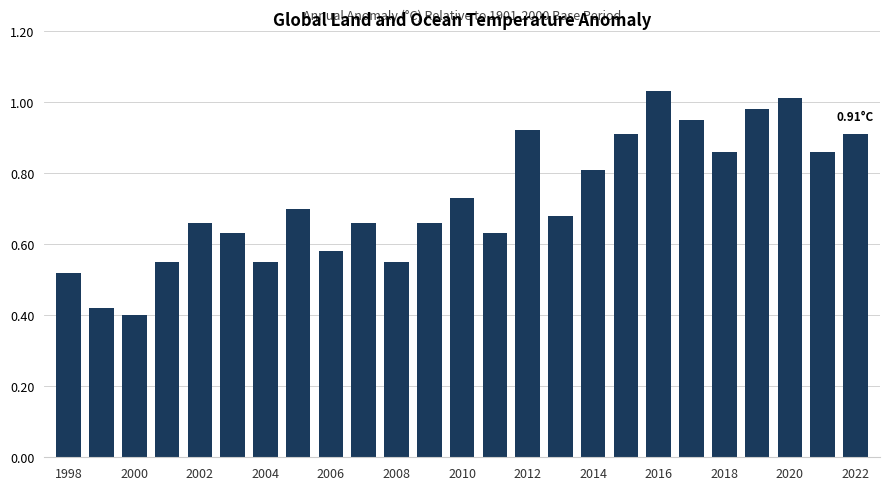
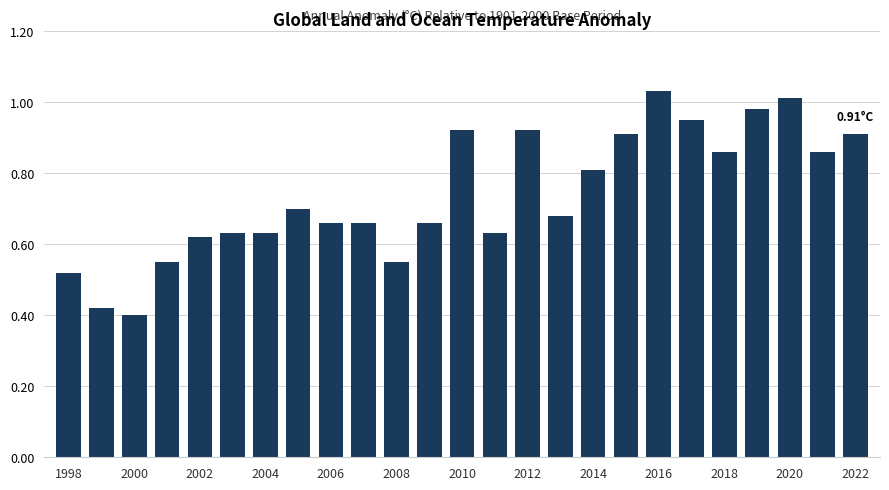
2002: 0.66 -> 0.62
2004: 0.55 -> 0.63
2006: 0.58 -> 0.66
2010: 0.73 -> 0.92
